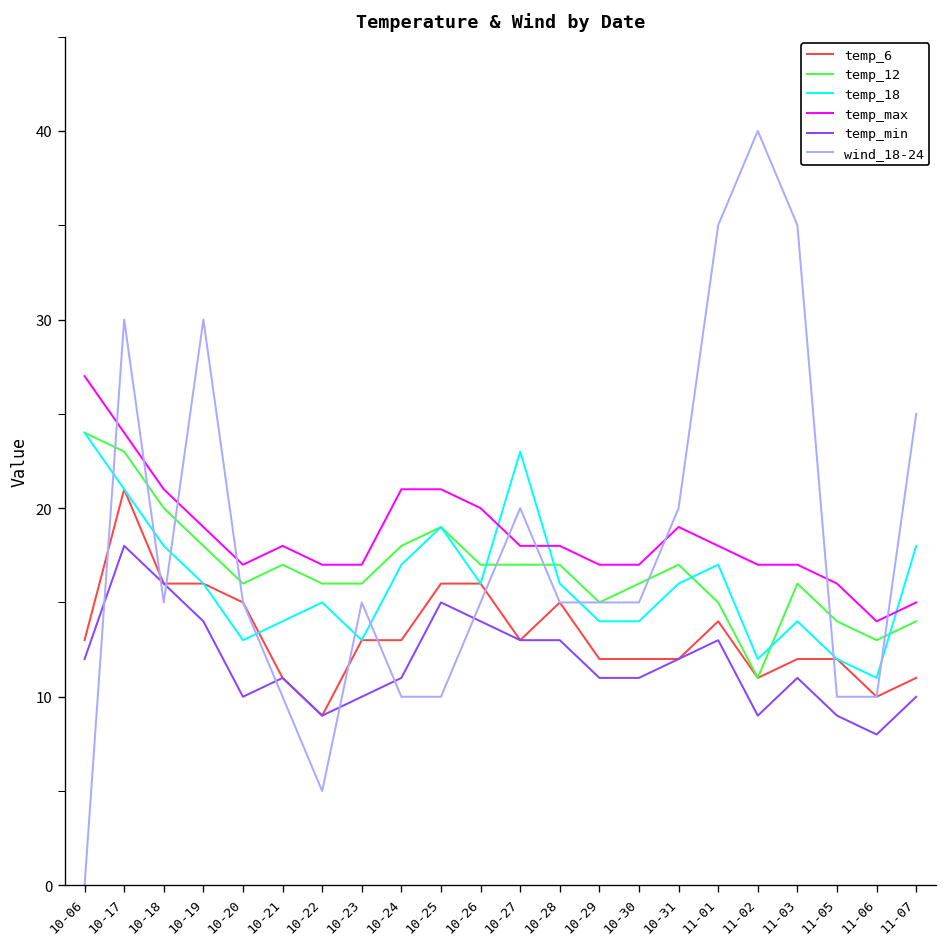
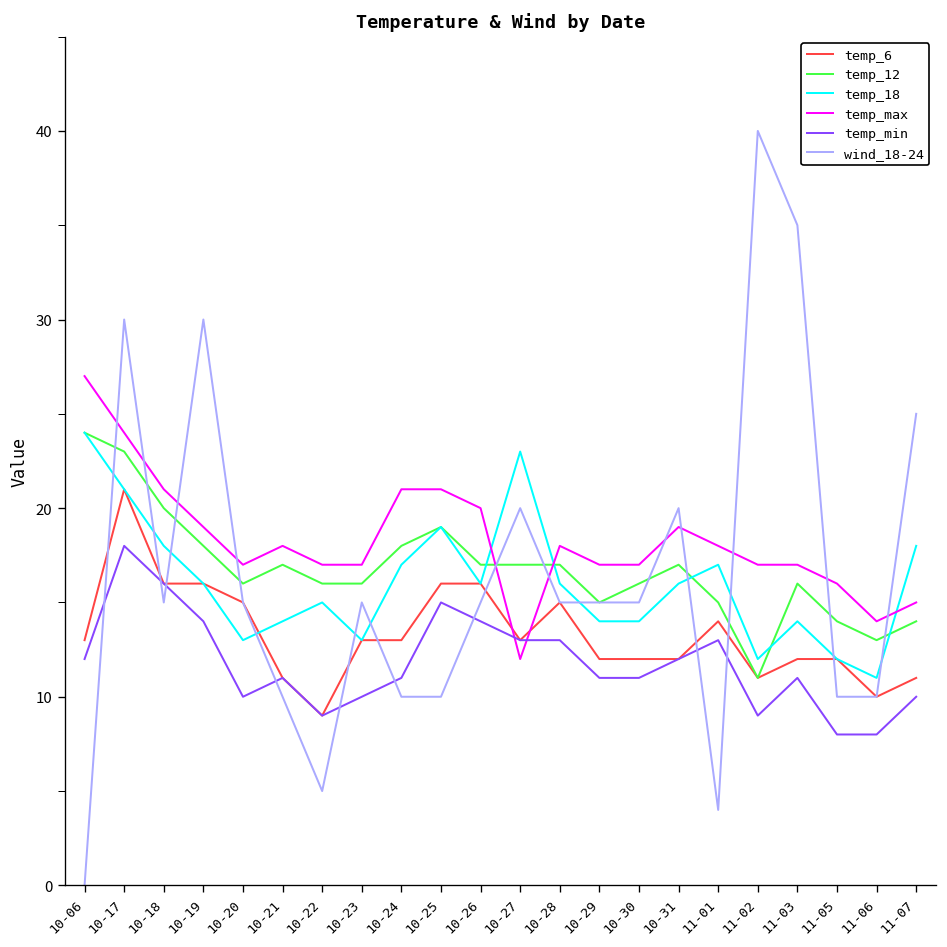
temp_max, 10-27: 18 -> 12
wind_18-24, 11-01: 35 -> 4
temp_min, 11-05: 9 -> 8
